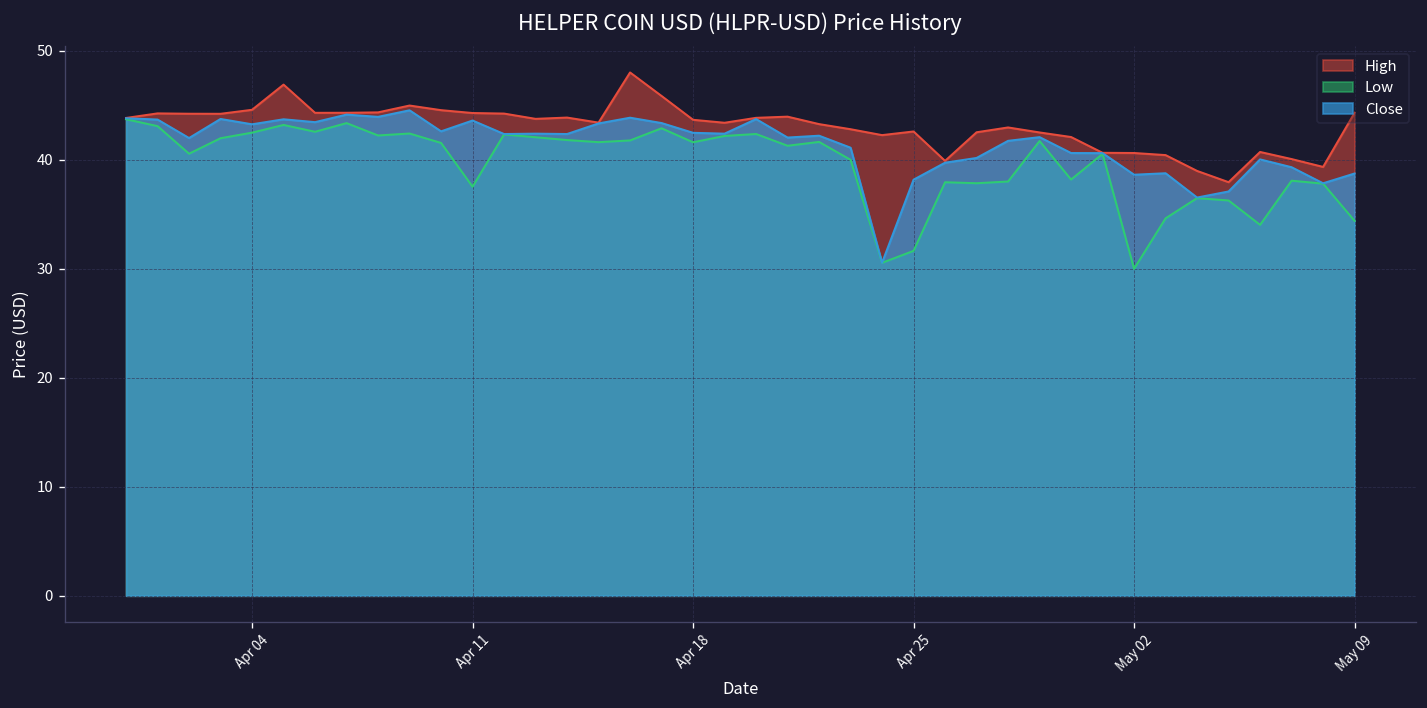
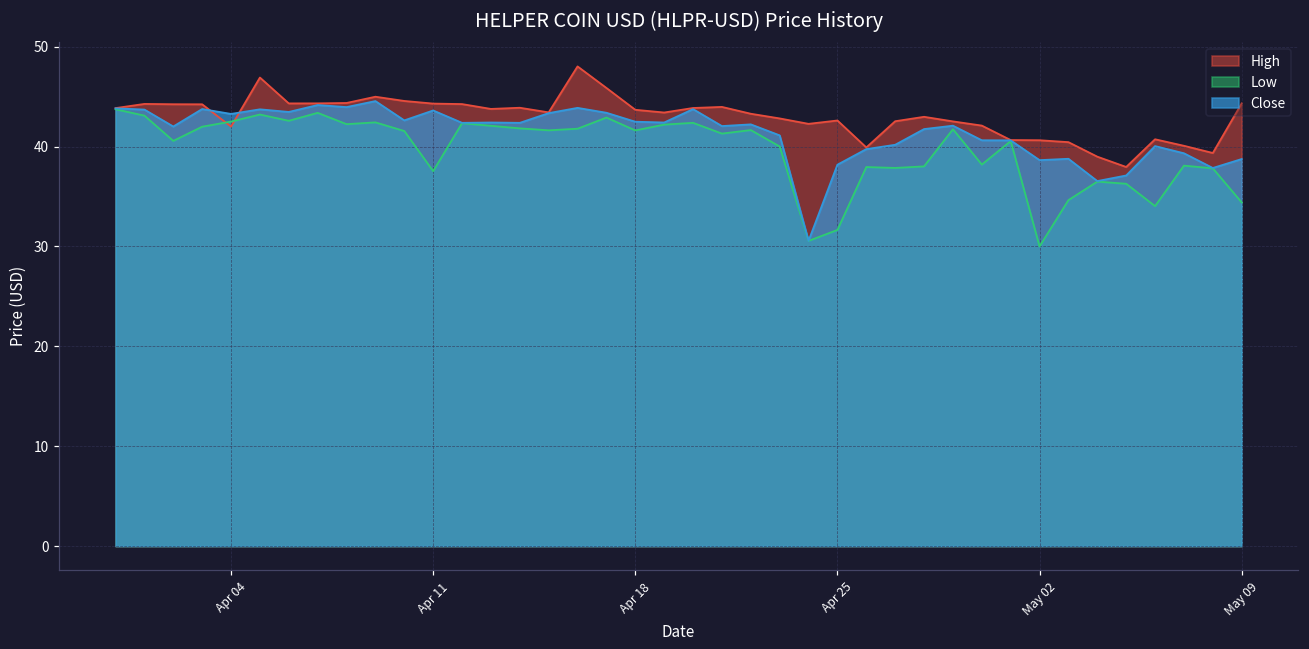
High, Apr 04: 45 -> 42
